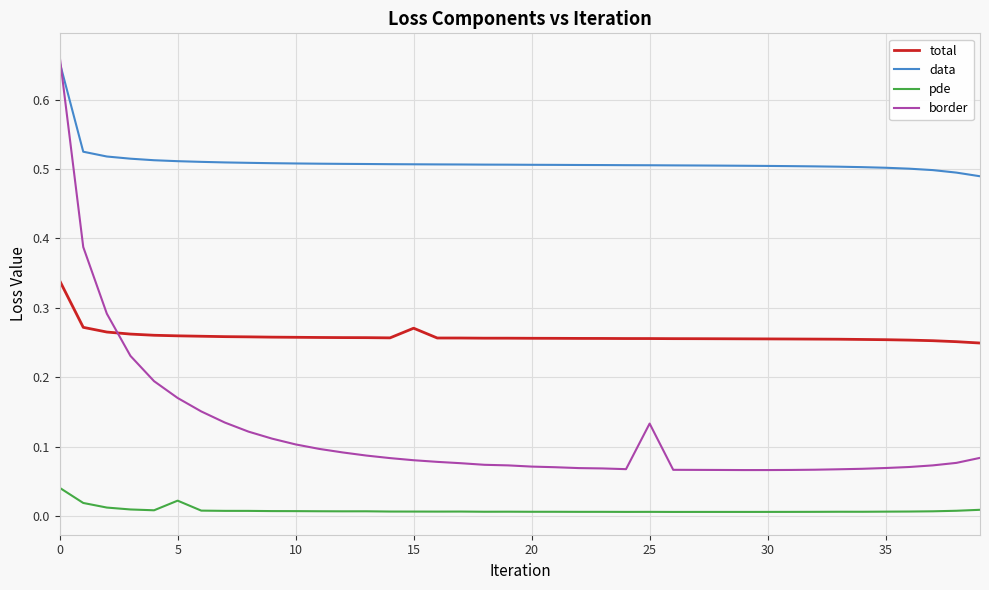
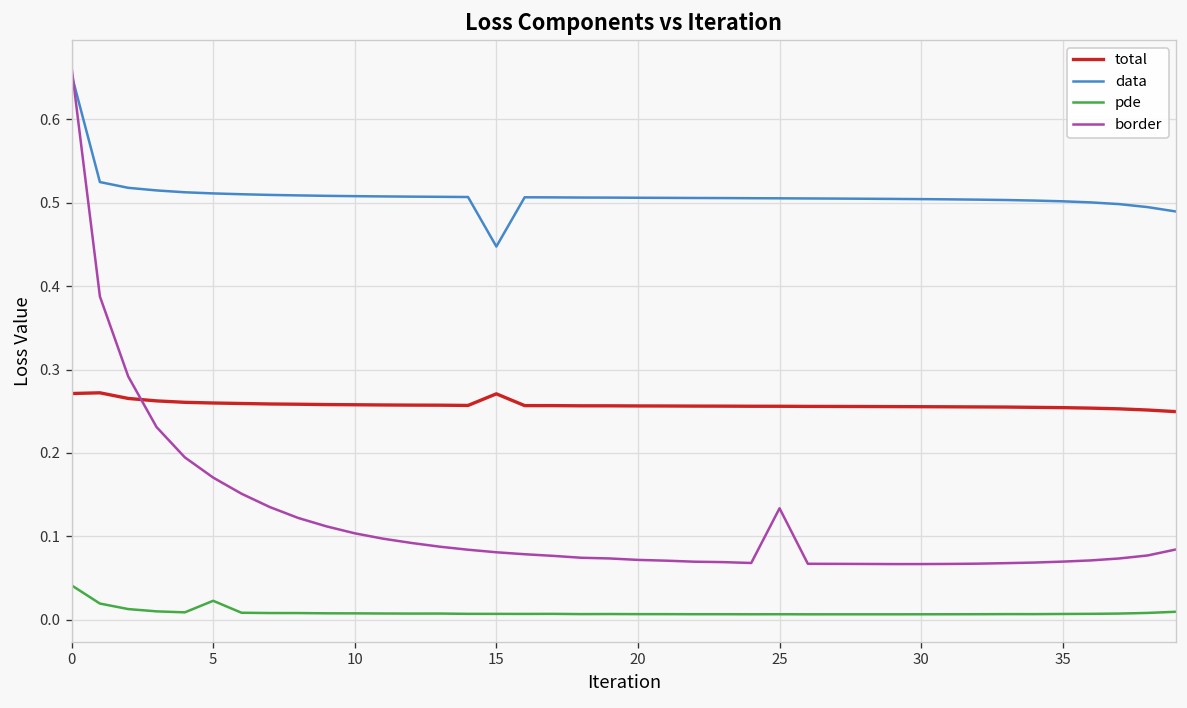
total, 0: 0.34 -> 0.27
data, 15: 0.51 -> 0.45
